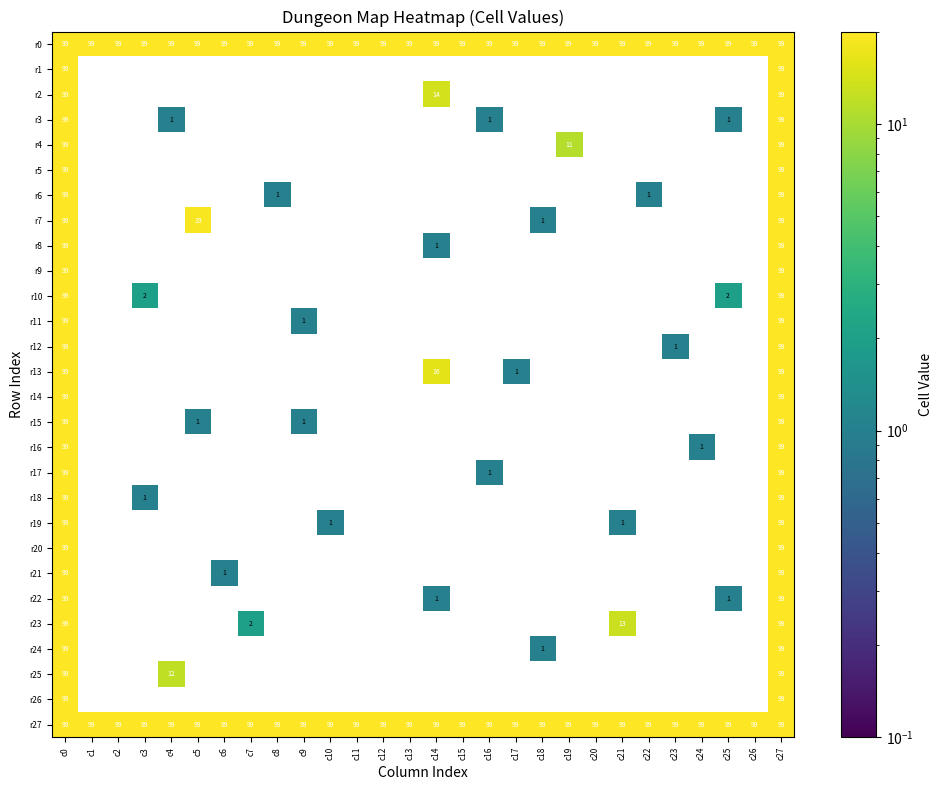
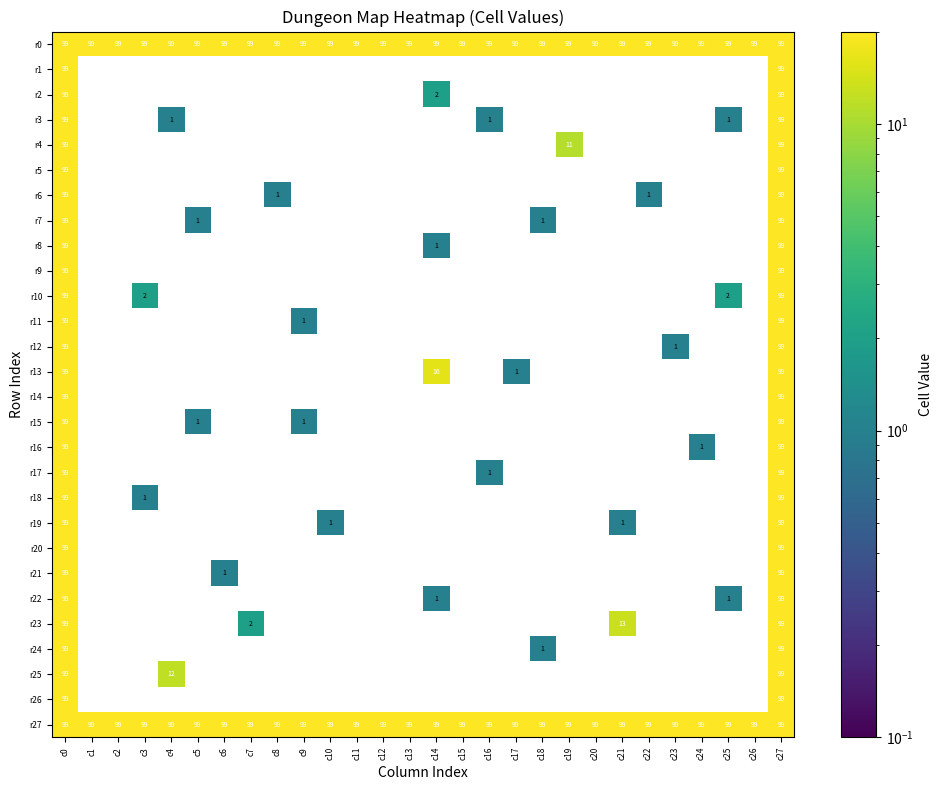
r2, c14: 14 -> 2
r7, c5: 19 -> 1
